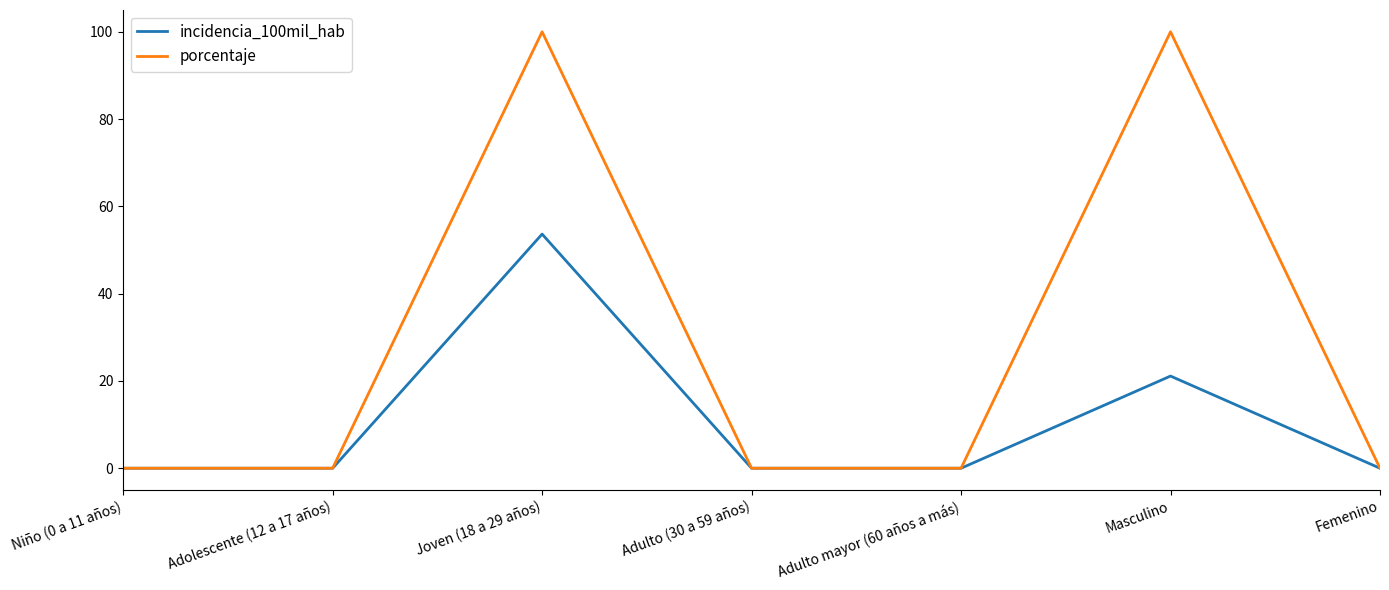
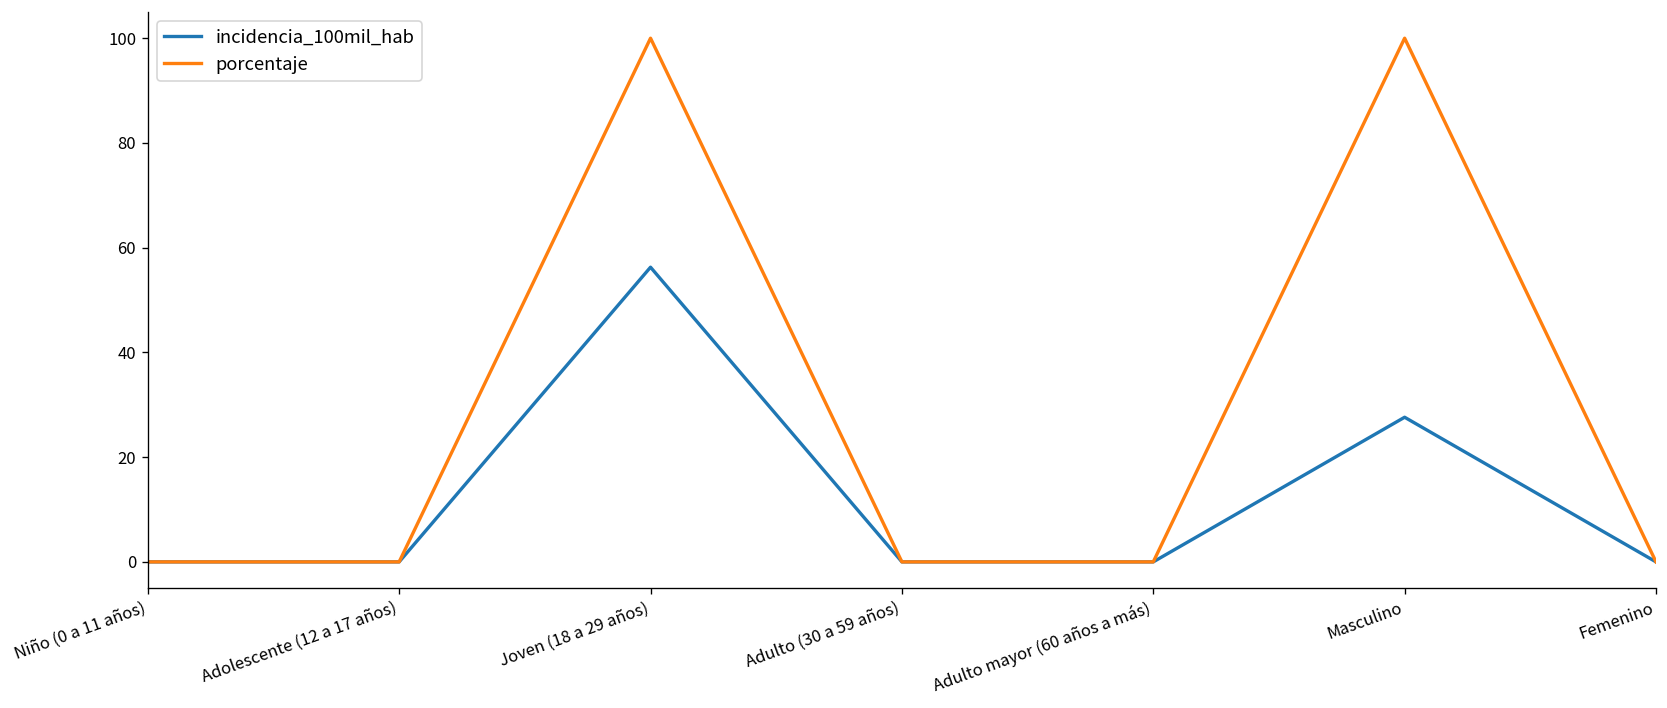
incidencia_100mil_hab, Joven (18 a 29 años): 54 -> 56
incidencia_100mil_hab, Masculino: 21 -> 28
